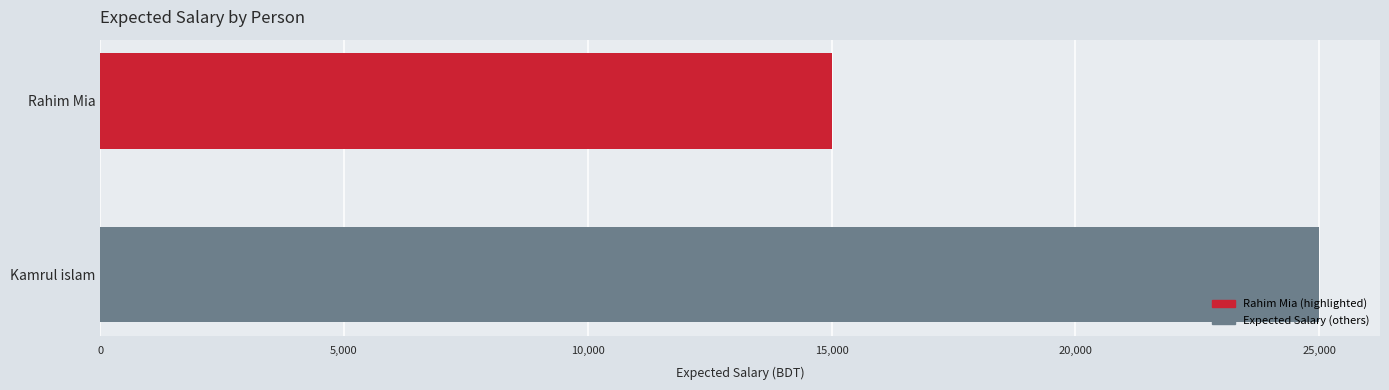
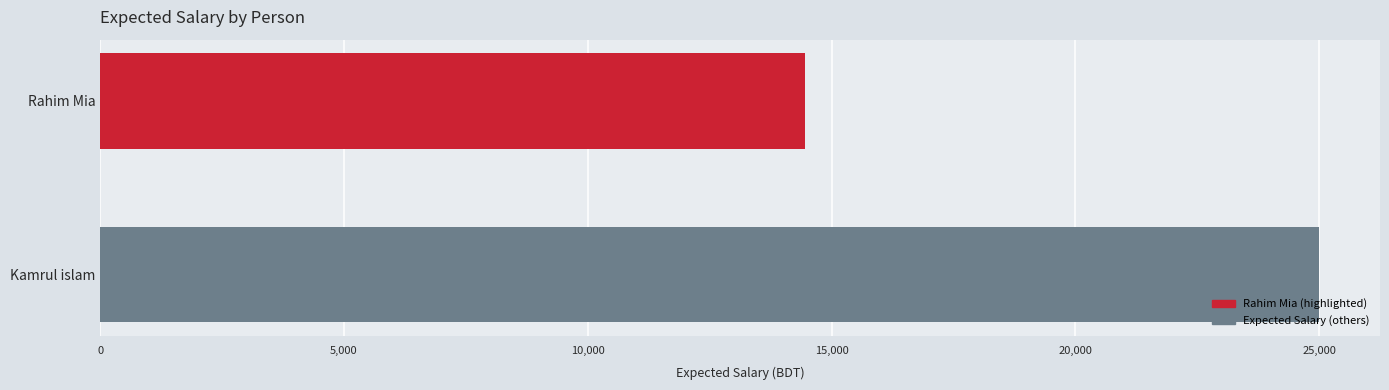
Rahim Mia: 15,000 -> 14,400
